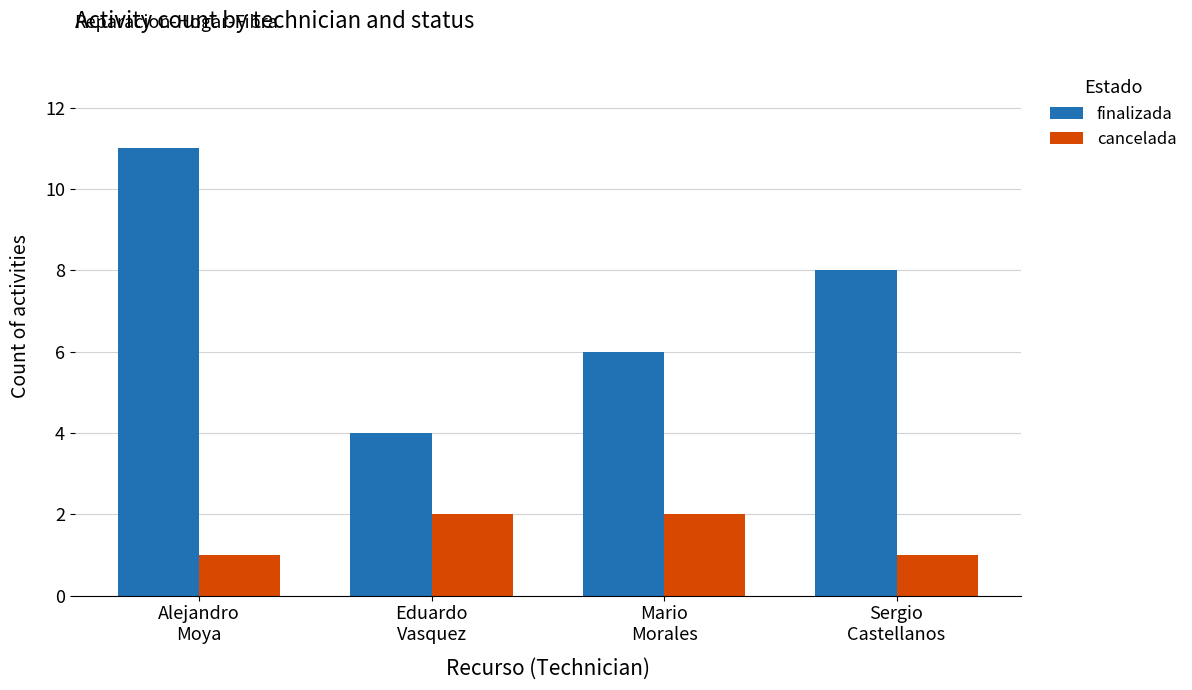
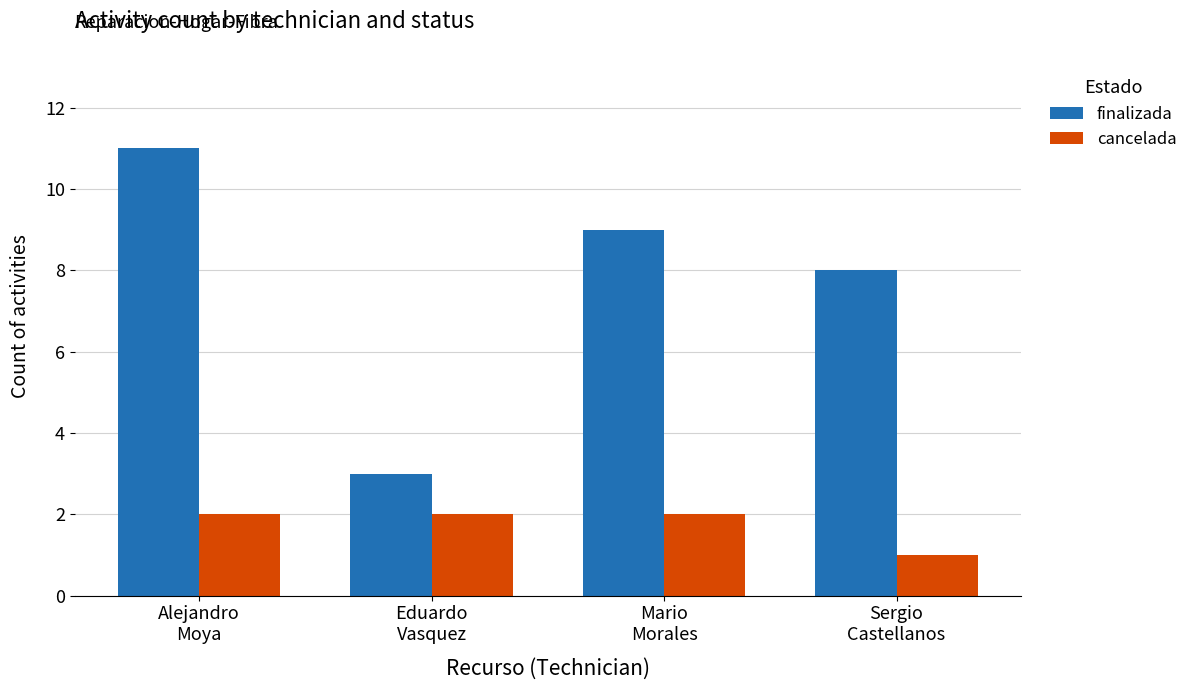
cancelada, Alejandro Moya: 1 -> 2
finalizada, Eduardo Vasquez: 4 -> 3
finalizada, Mario Morales: 6 -> 9
